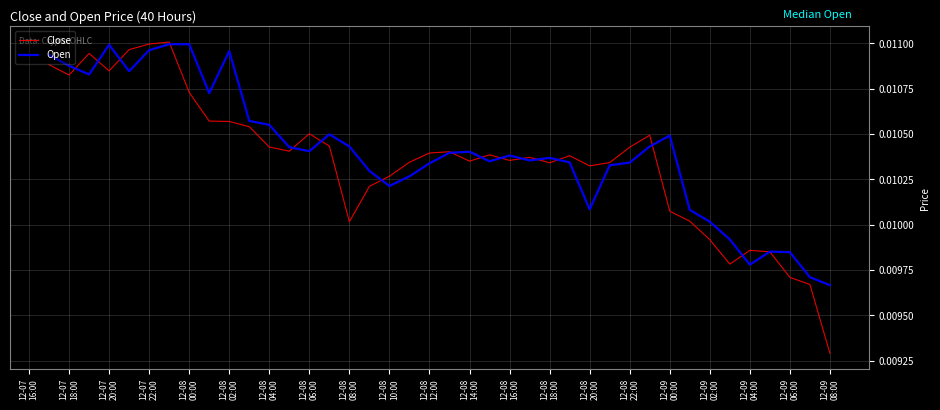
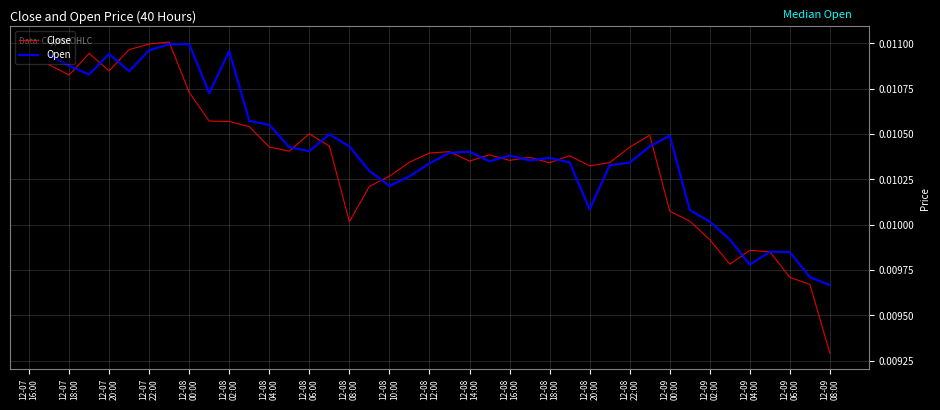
Open, 12-07 20:00: 0.01099 -> 0.01094
